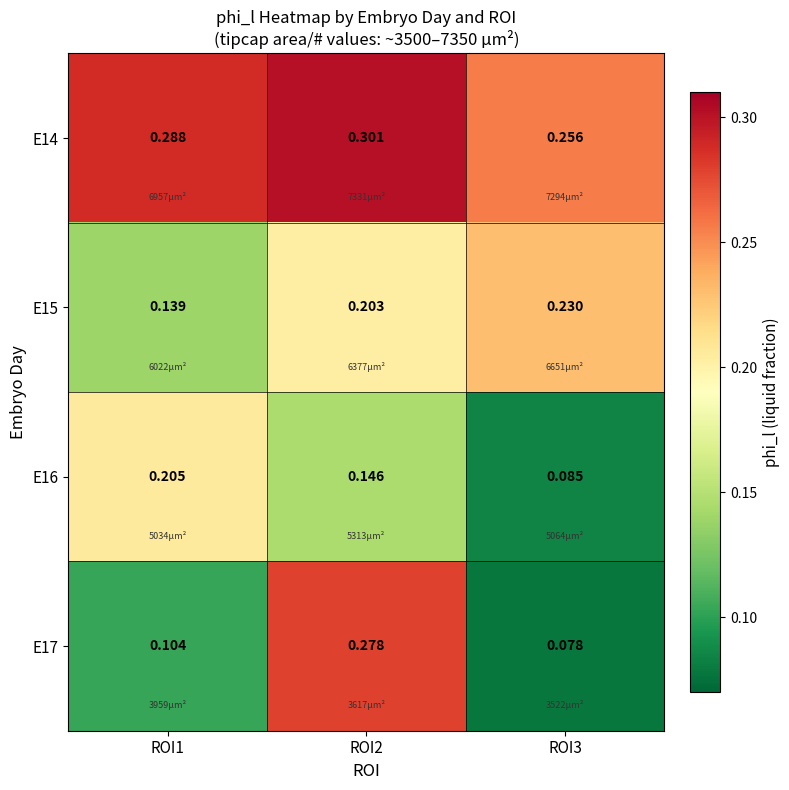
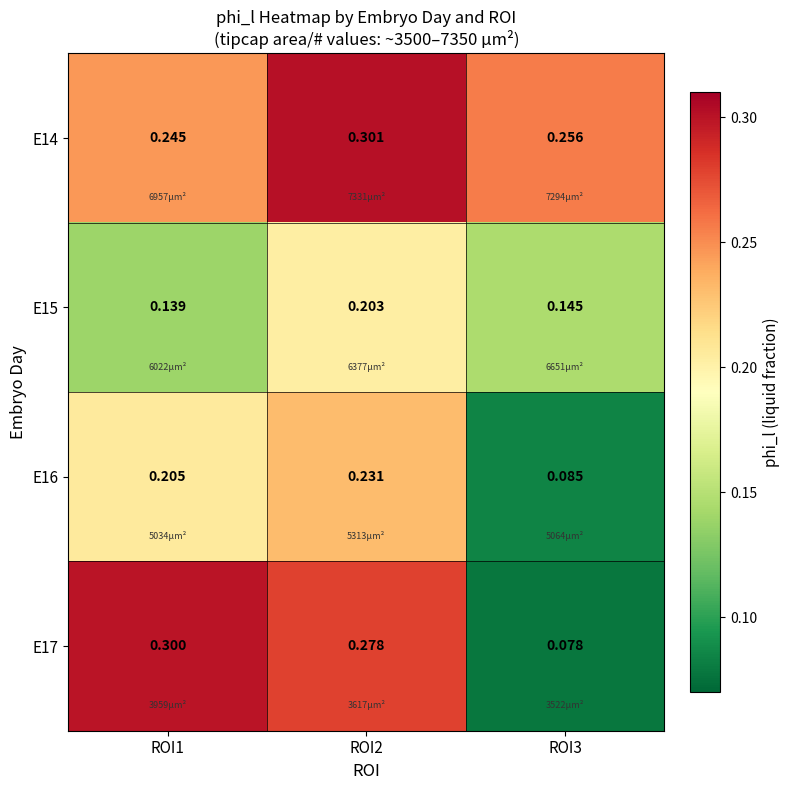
E14, ROI1: 0.288 -> 0.245
E15, ROI3: 0.230 -> 0.145
E16, ROI2: 0.146 -> 0.231
E17, ROI1: 0.104 -> 0.300
